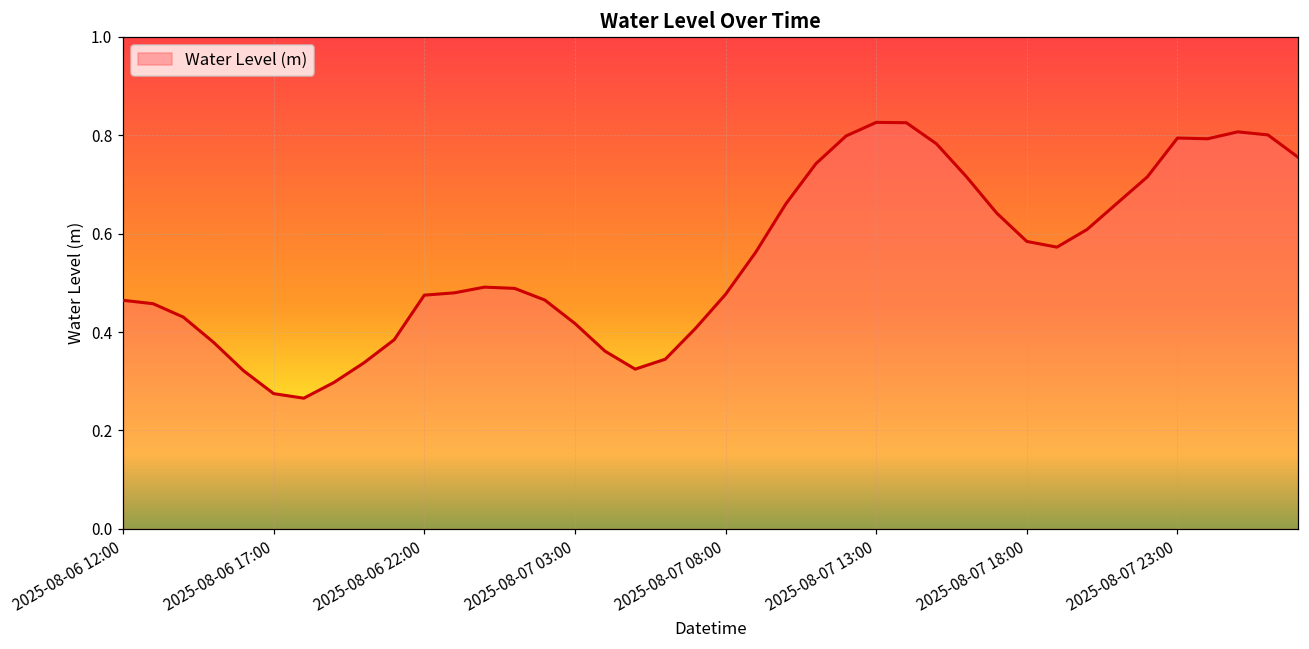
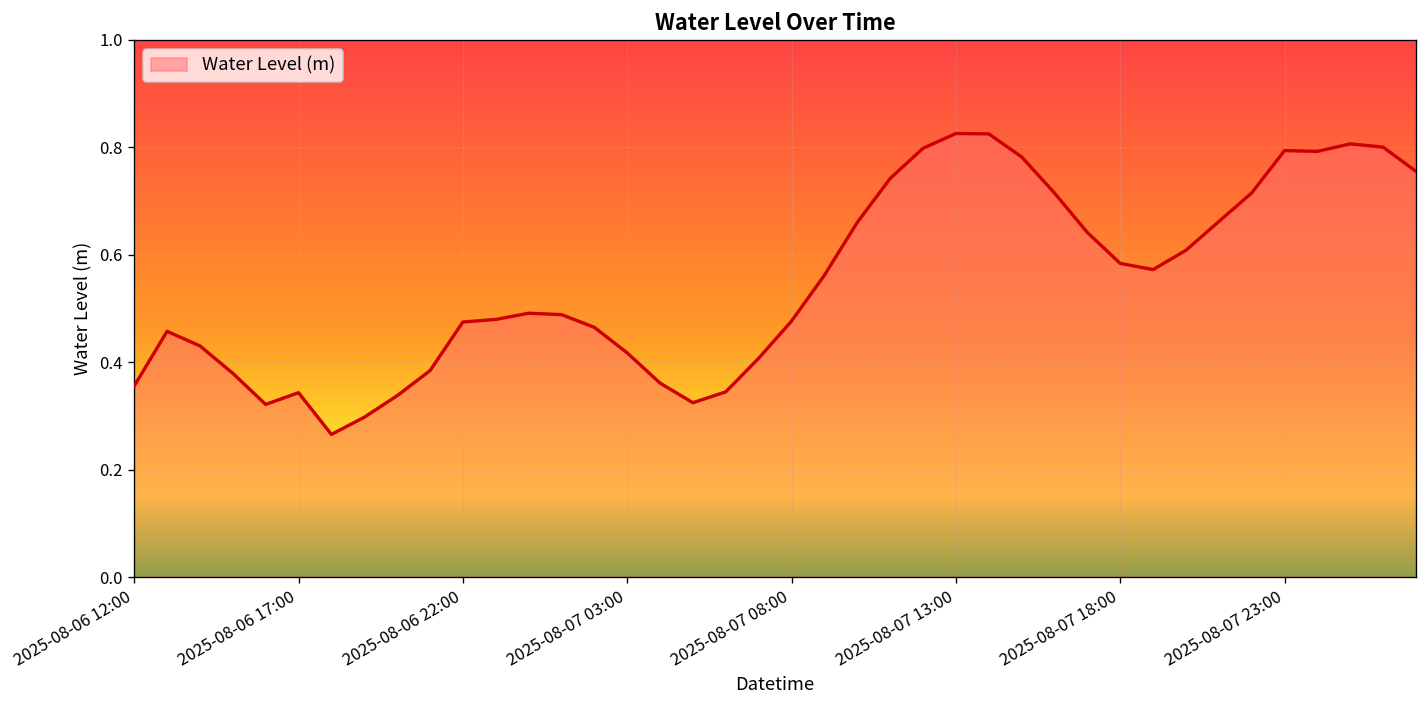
2025-08-06 12:00: 0.46 -> 0.36
2025-08-06 17:00: 0.27 -> 0.34
